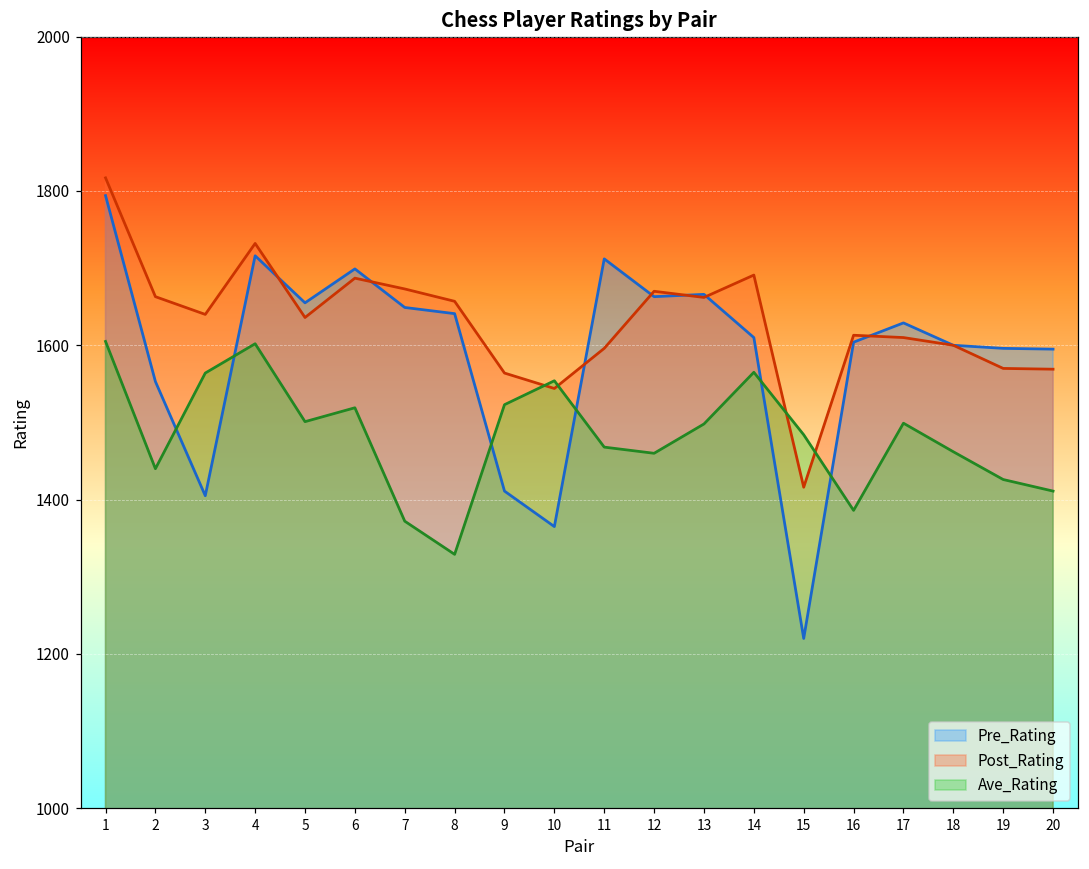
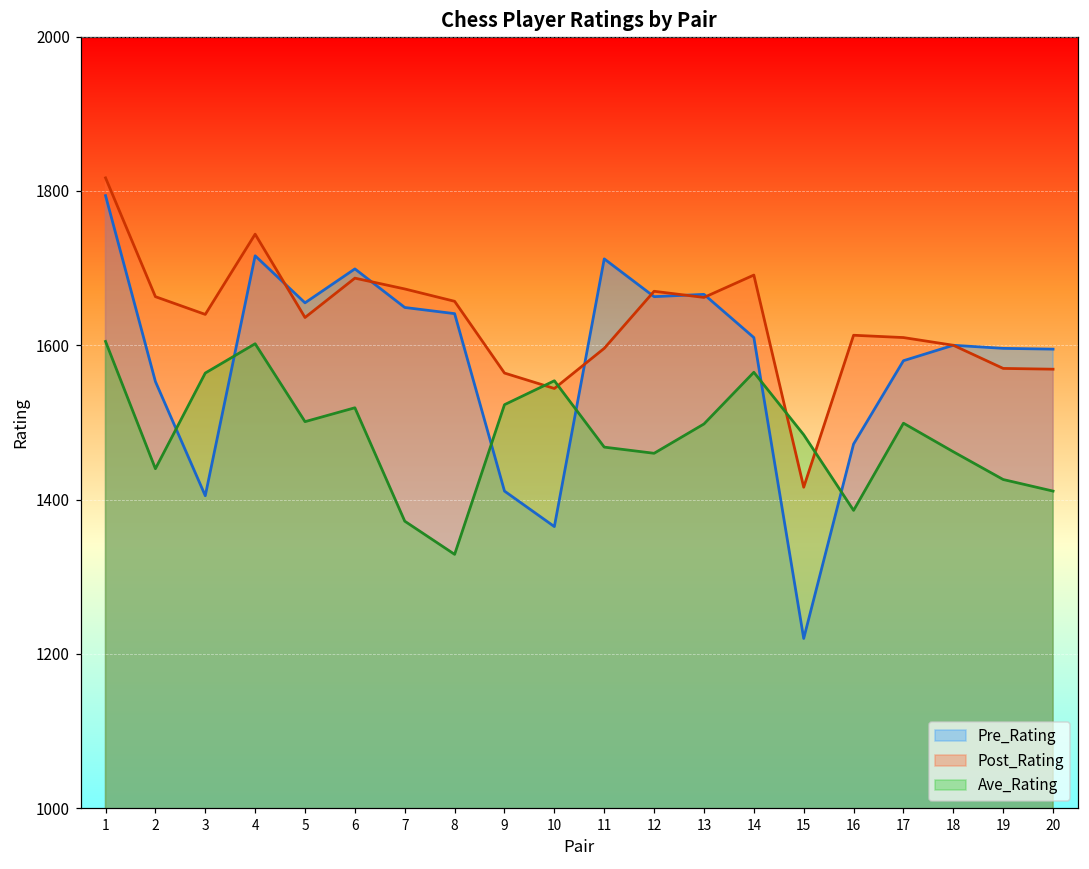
Post_Rating, 4: 1730 -> 1740
Pre_Rating, 16: 1600 -> 1470
Pre_Rating, 17: 1630 -> 1580
